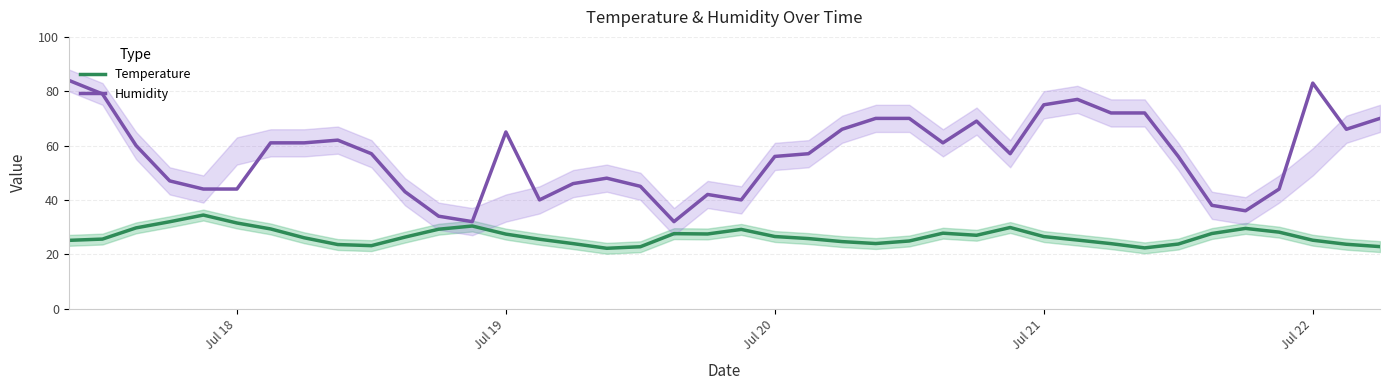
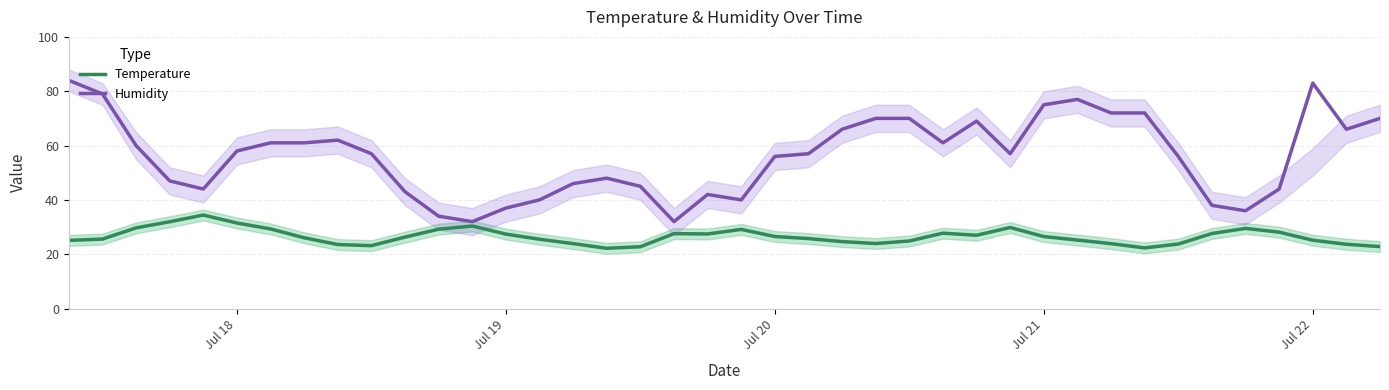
Humidity, Jul 18: 44 -> 58
Humidity, Jul 19: 65 -> 37
